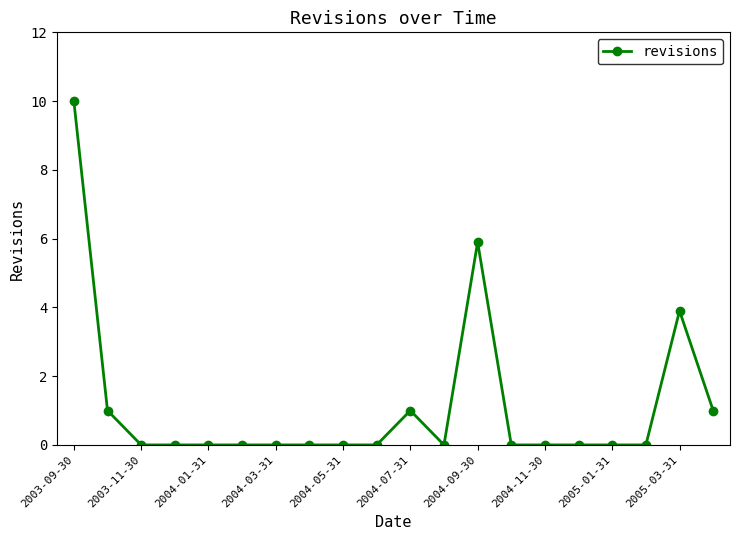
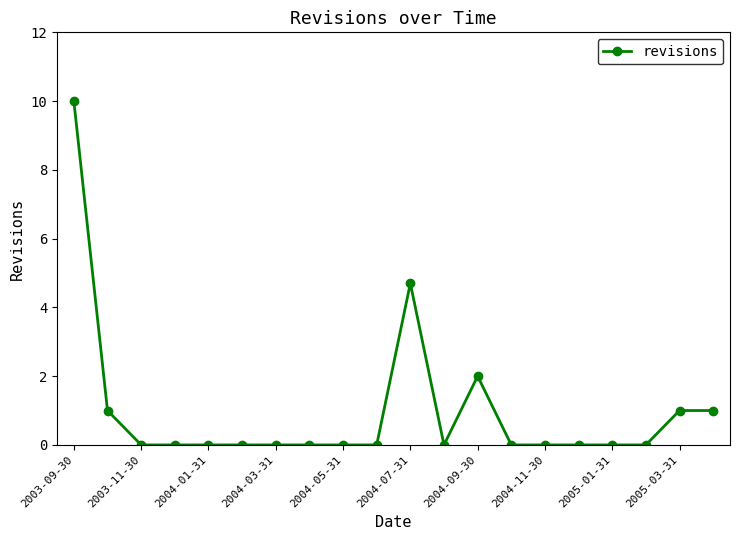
2004-07-31: 1.0 -> 4.7
2004-09-30: 5.9 -> 2.0
2005-03-31: 3.9 -> 1.0
